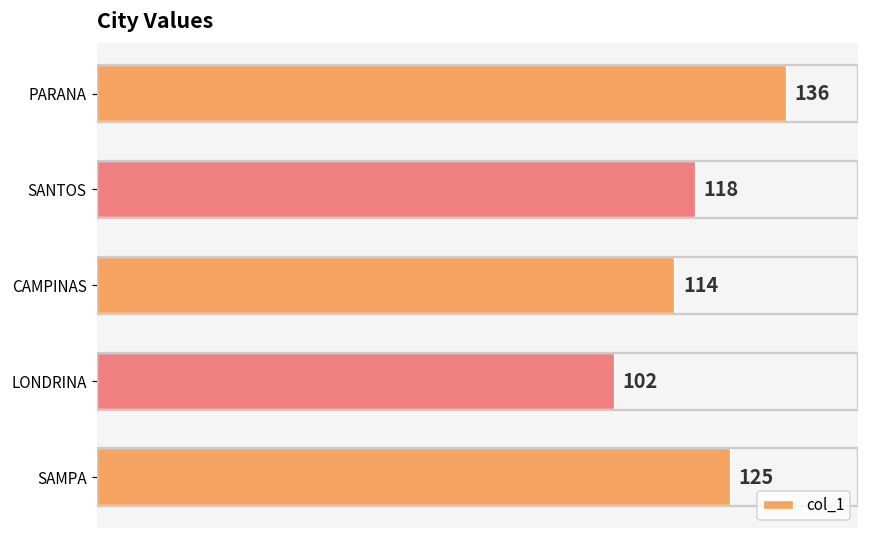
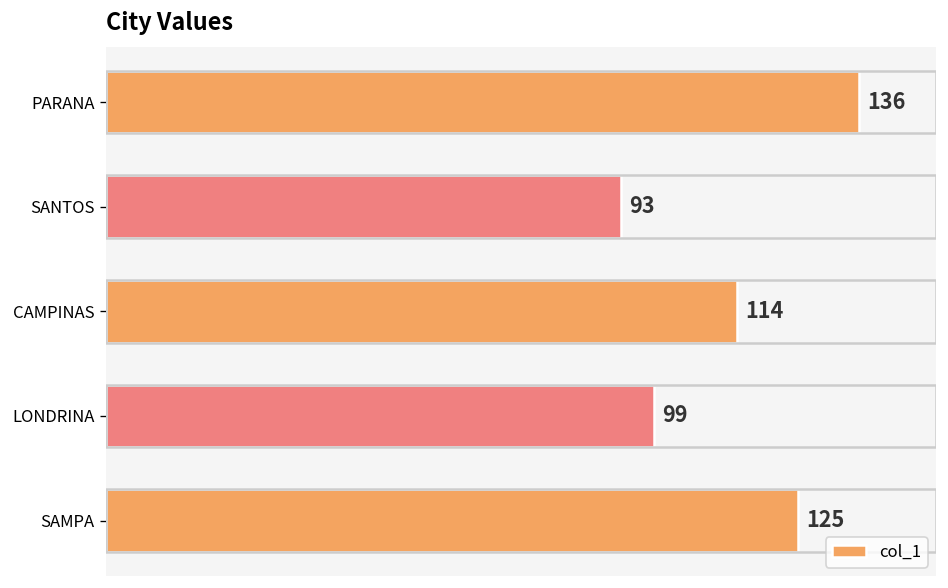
SANTOS: 118 -> 93
LONDRINA: 102 -> 99
